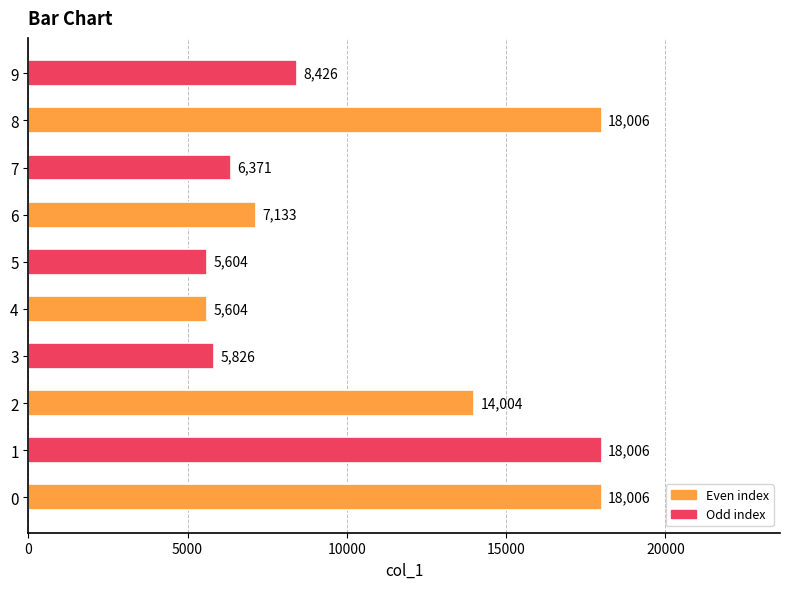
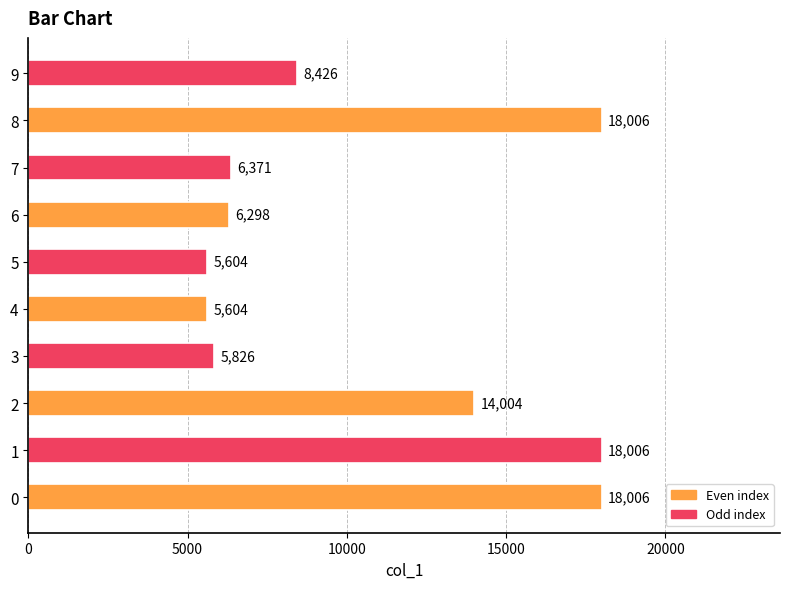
6: 7,133 -> 6,298
